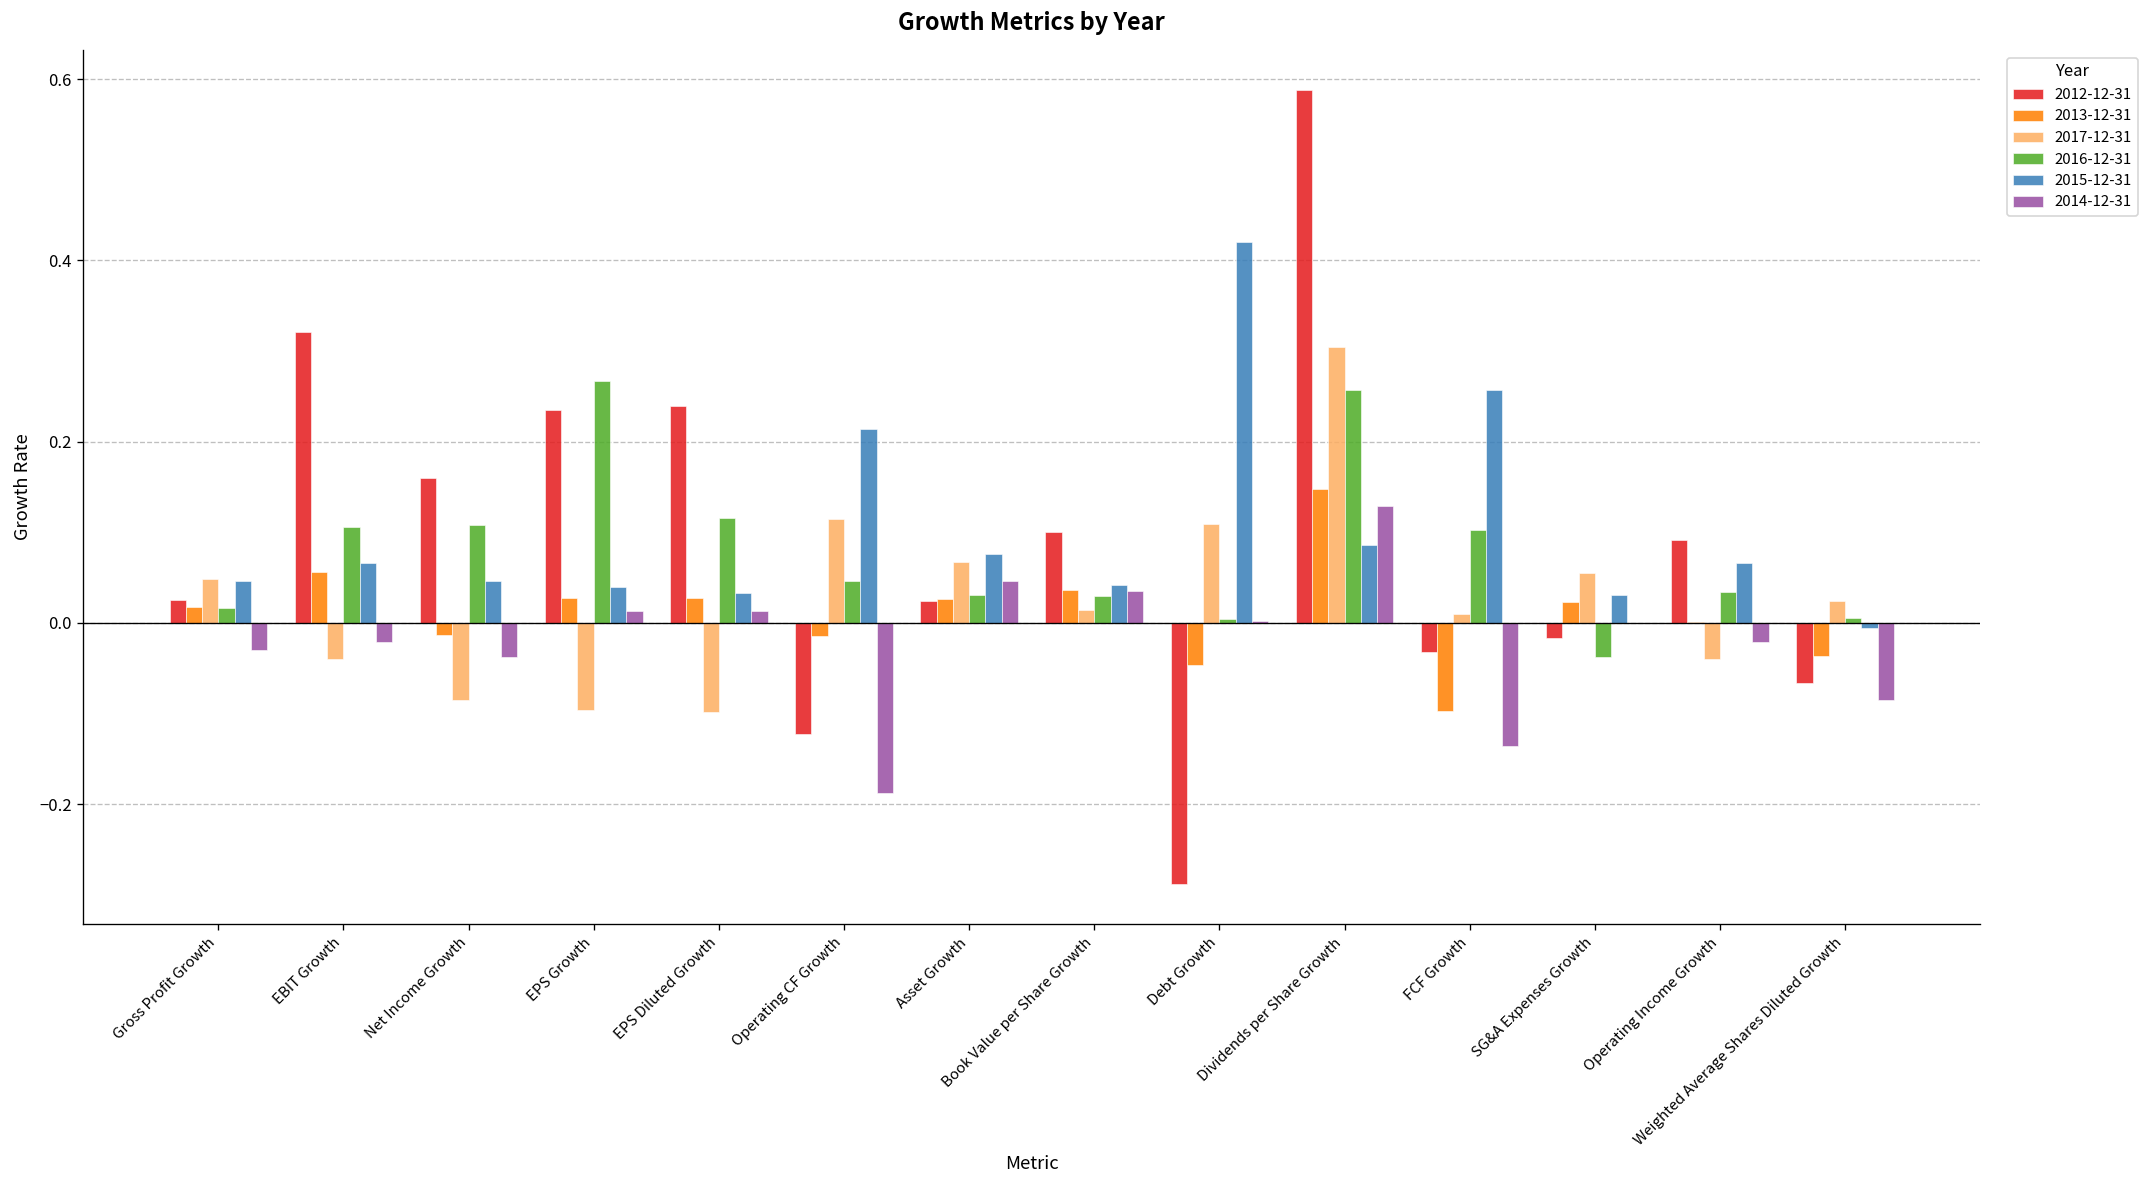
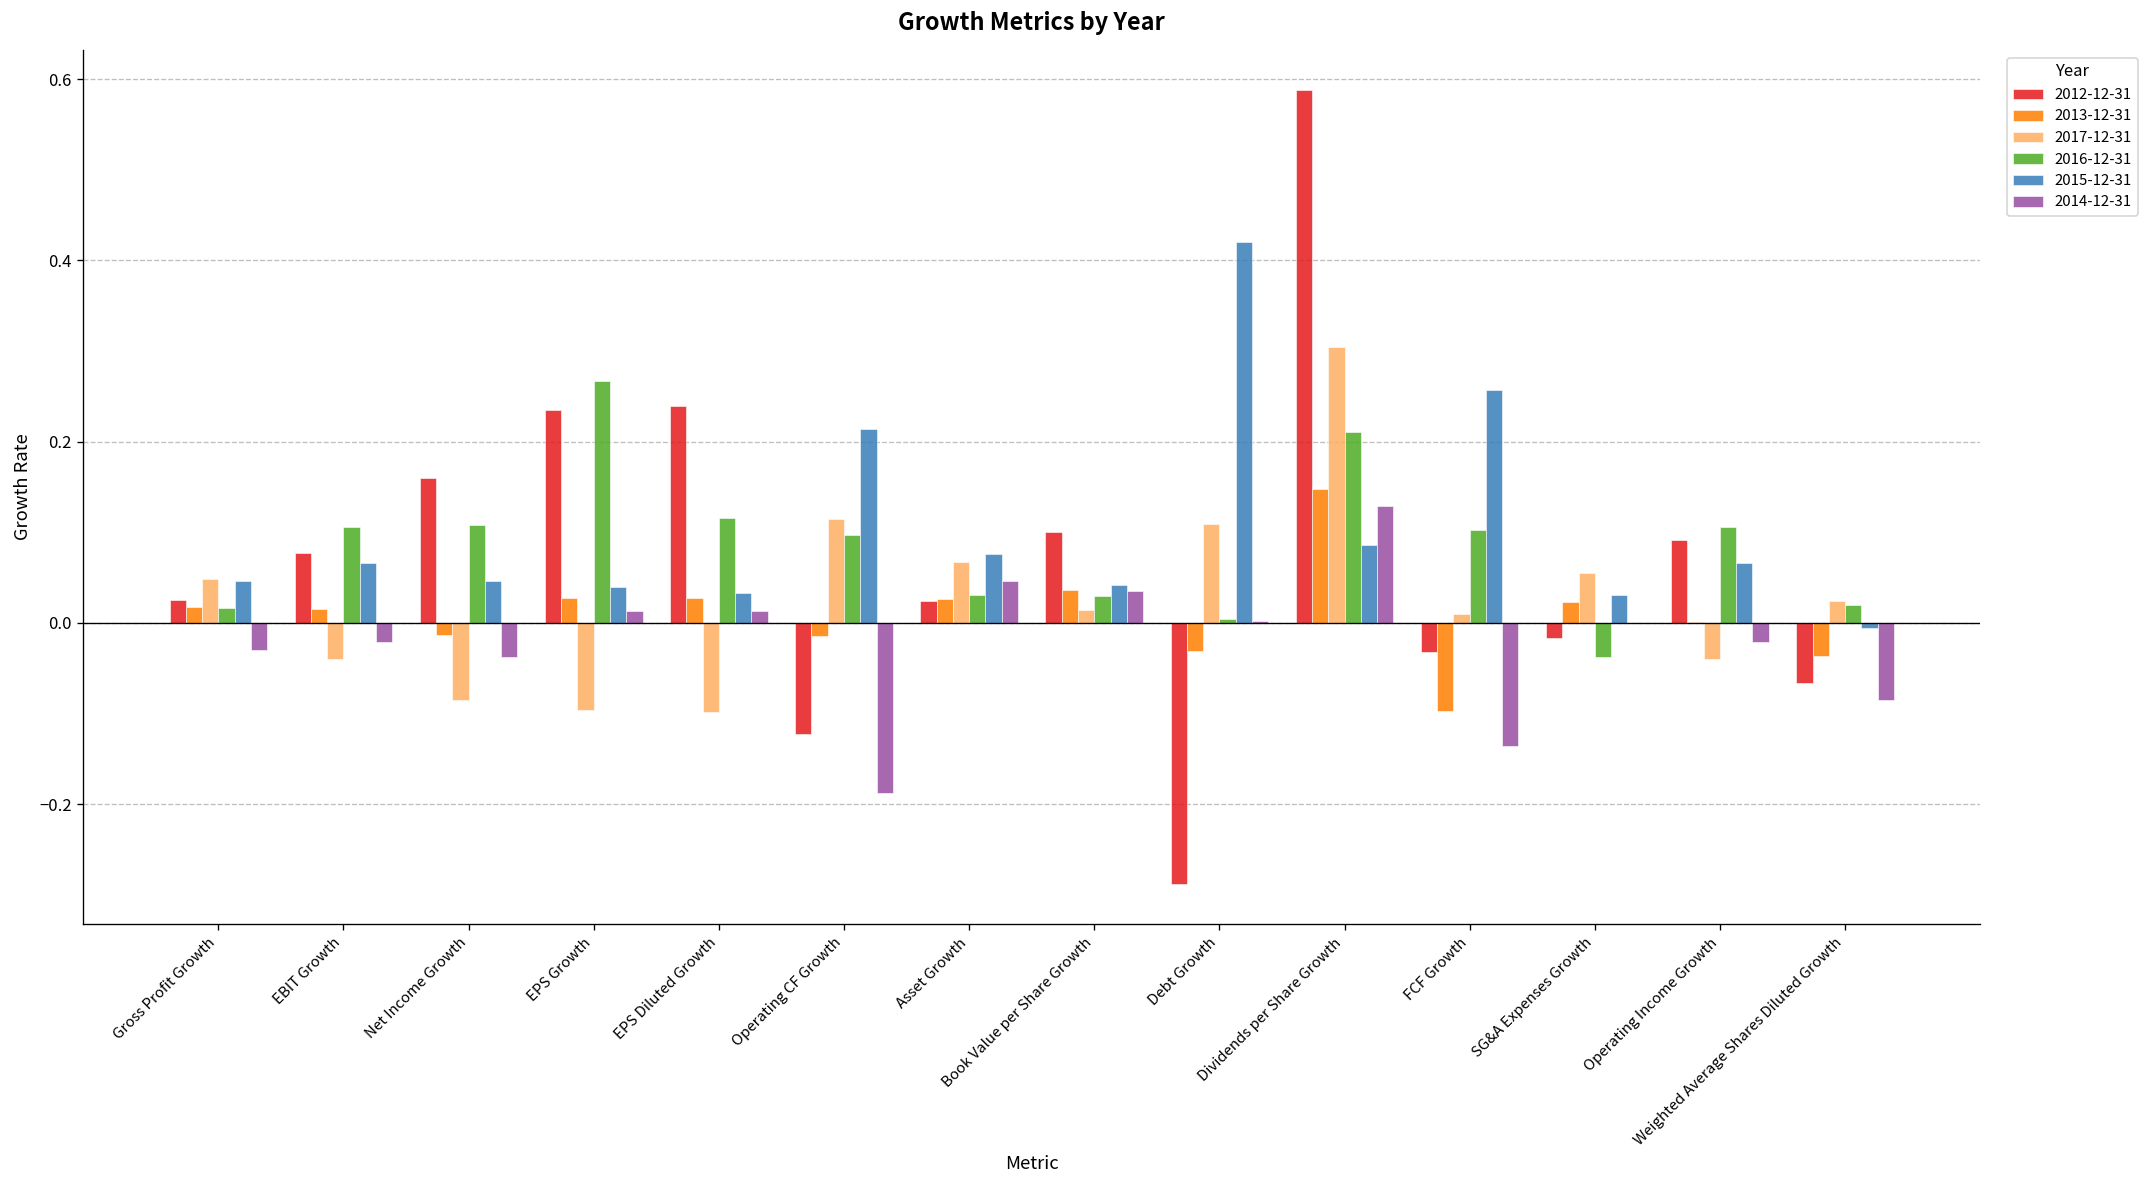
2012-12-31, EBIT Growth: 0.32 -> 0.08
2013-12-31, EBIT Growth: 0.06 -> 0.02
2016-12-31, Operating CF Growth: 0.05 -> 0.10
2013-12-31, Debt Growth: -0.05 -> -0.03
2016-12-31, Dividends per Share Growth: 0.26 -> 0.21
2016-12-31, Operating Income Growth: 0.03 -> 0.11
2016-12-31, Weighted Average Shares Diluted Growth: 0.01 -> 0.02
